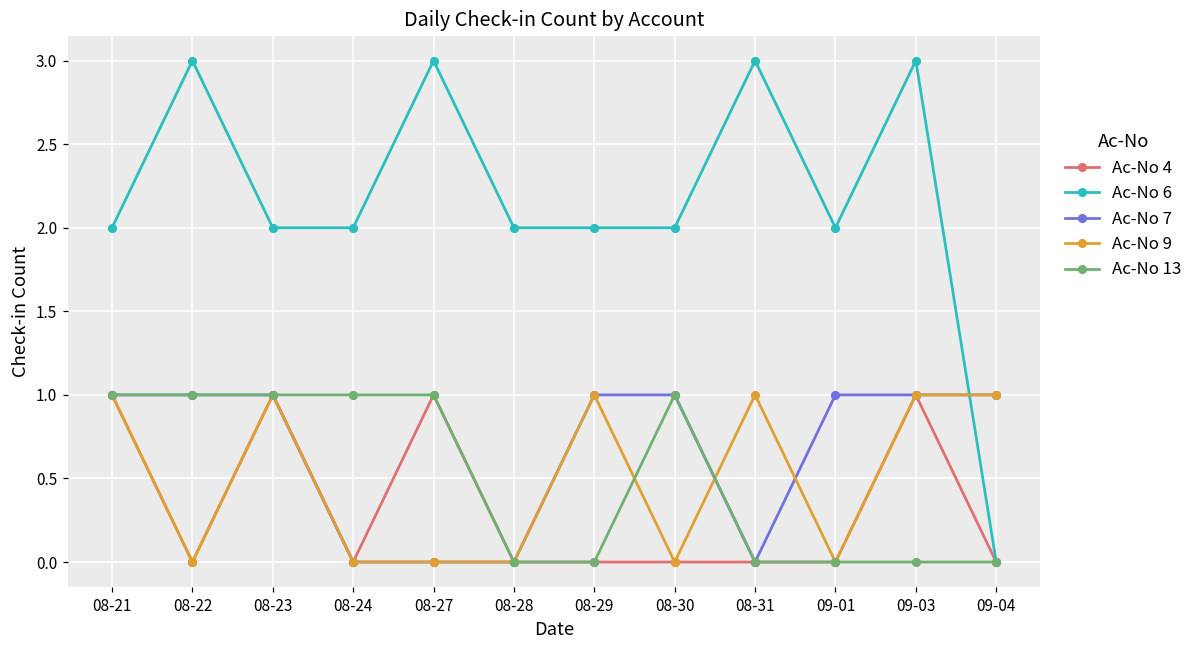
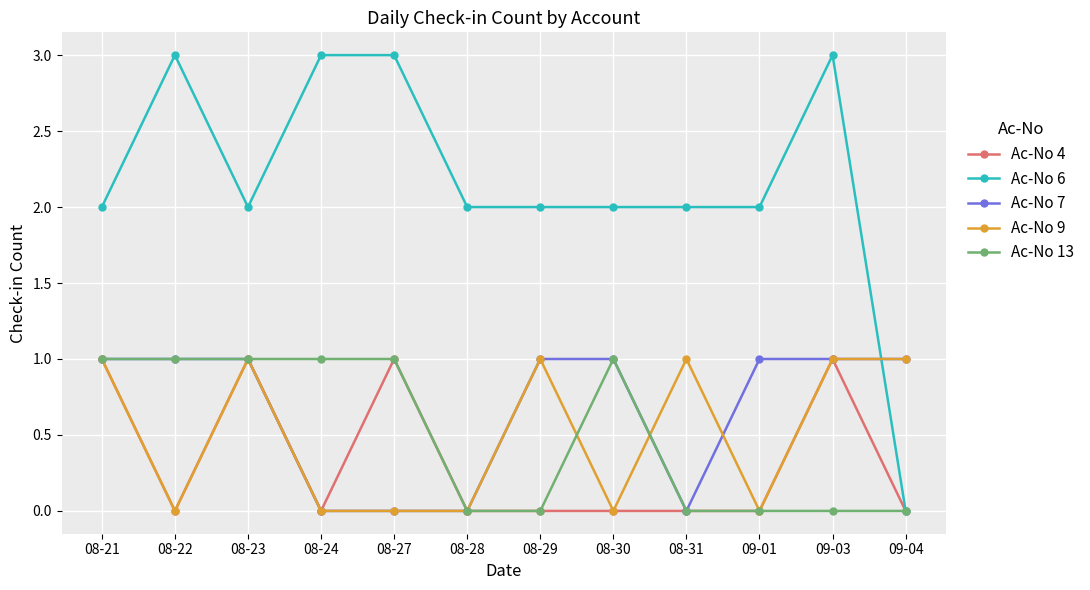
Ac-No 6, 08-24: 2 -> 3
Ac-No 6, 08-31: 3 -> 2
